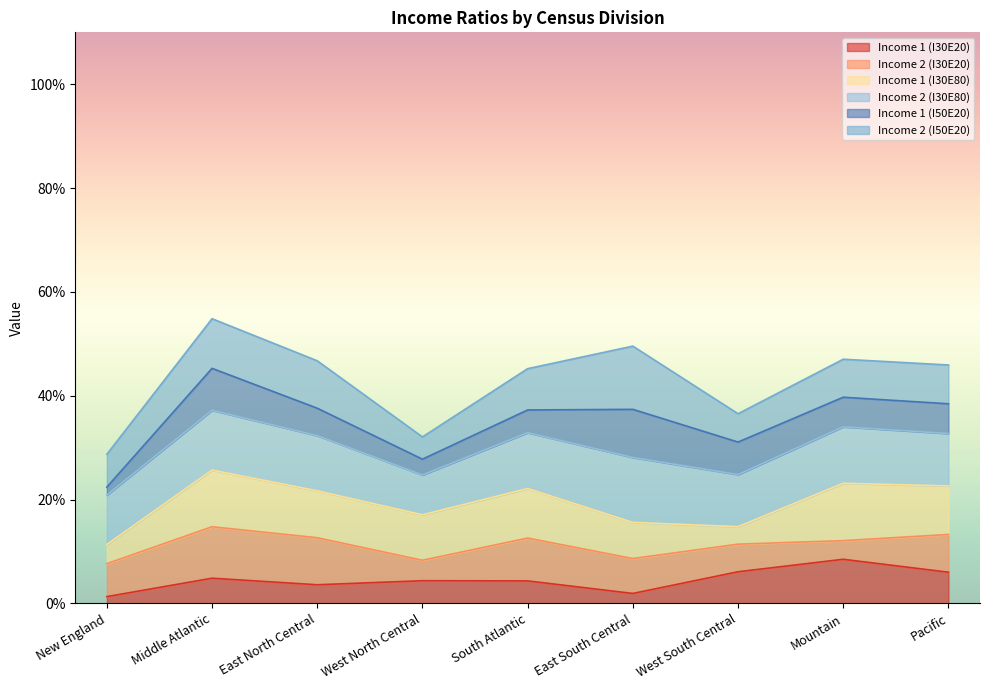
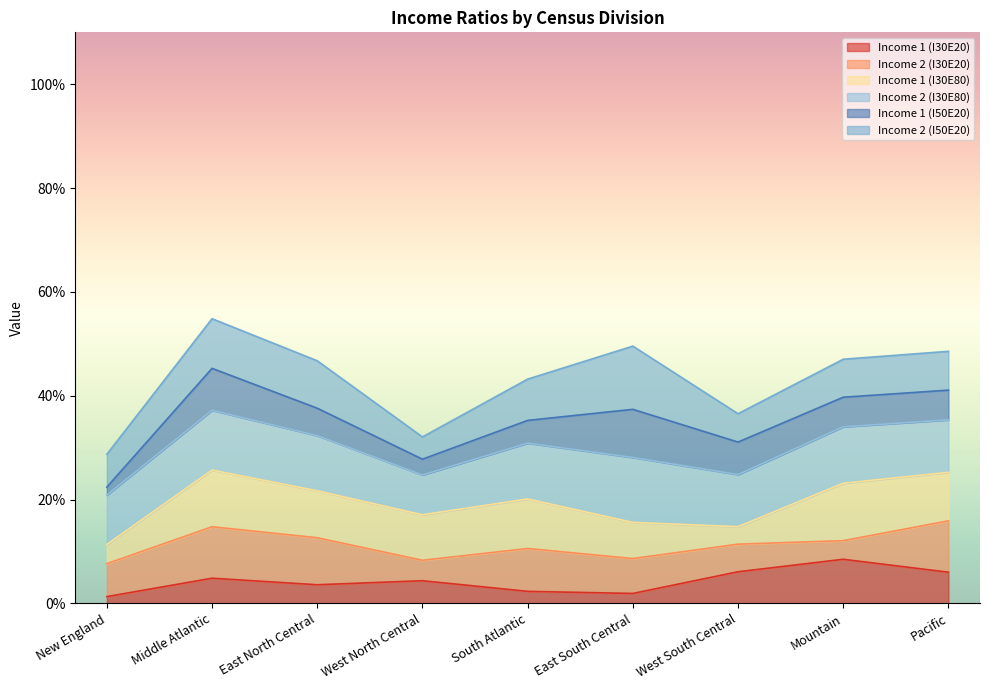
Income 1 (I30E20), South Atlantic: 4% -> 2%
Income 2 (I30E20), Pacific: 7% -> 10%
